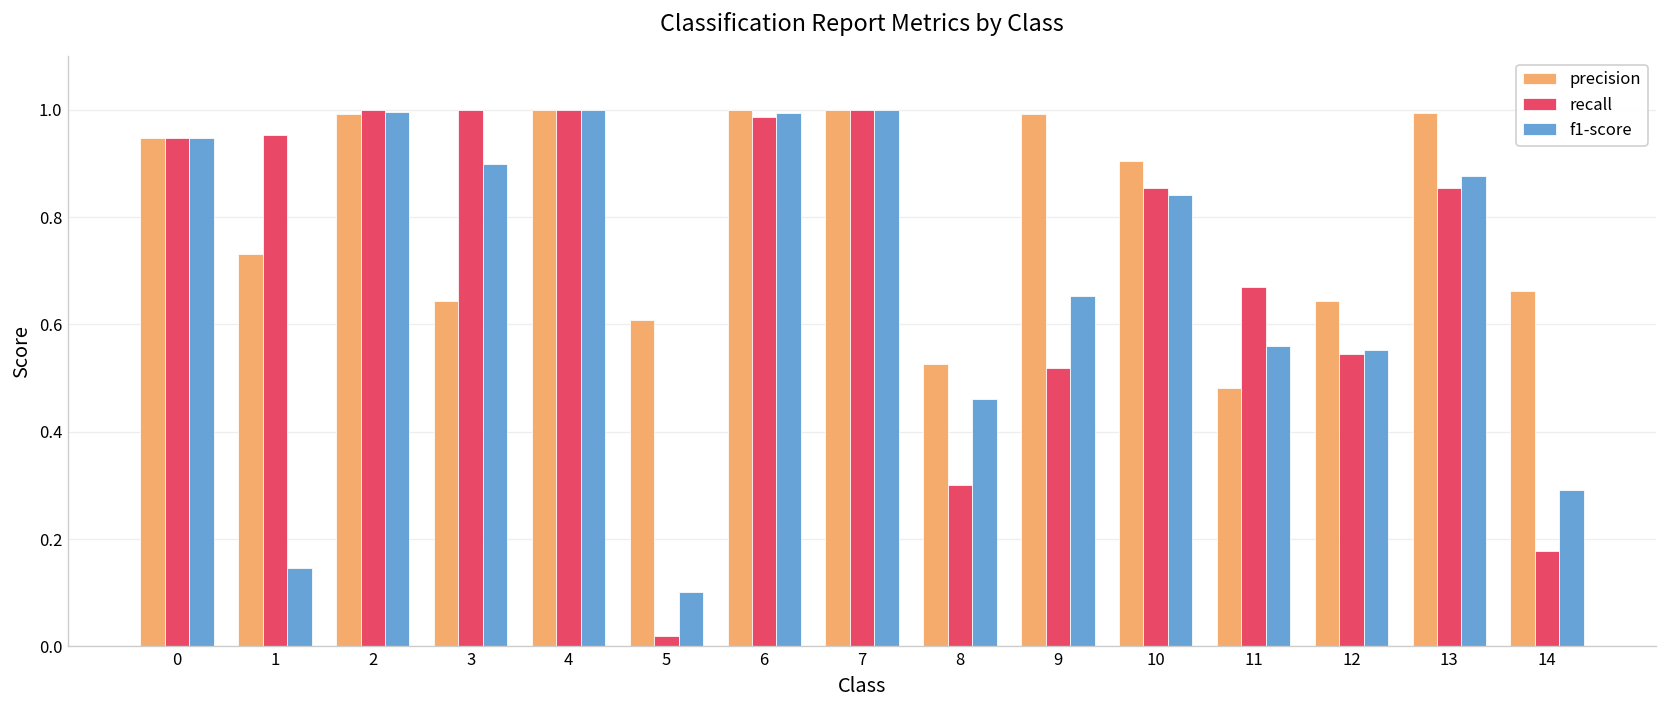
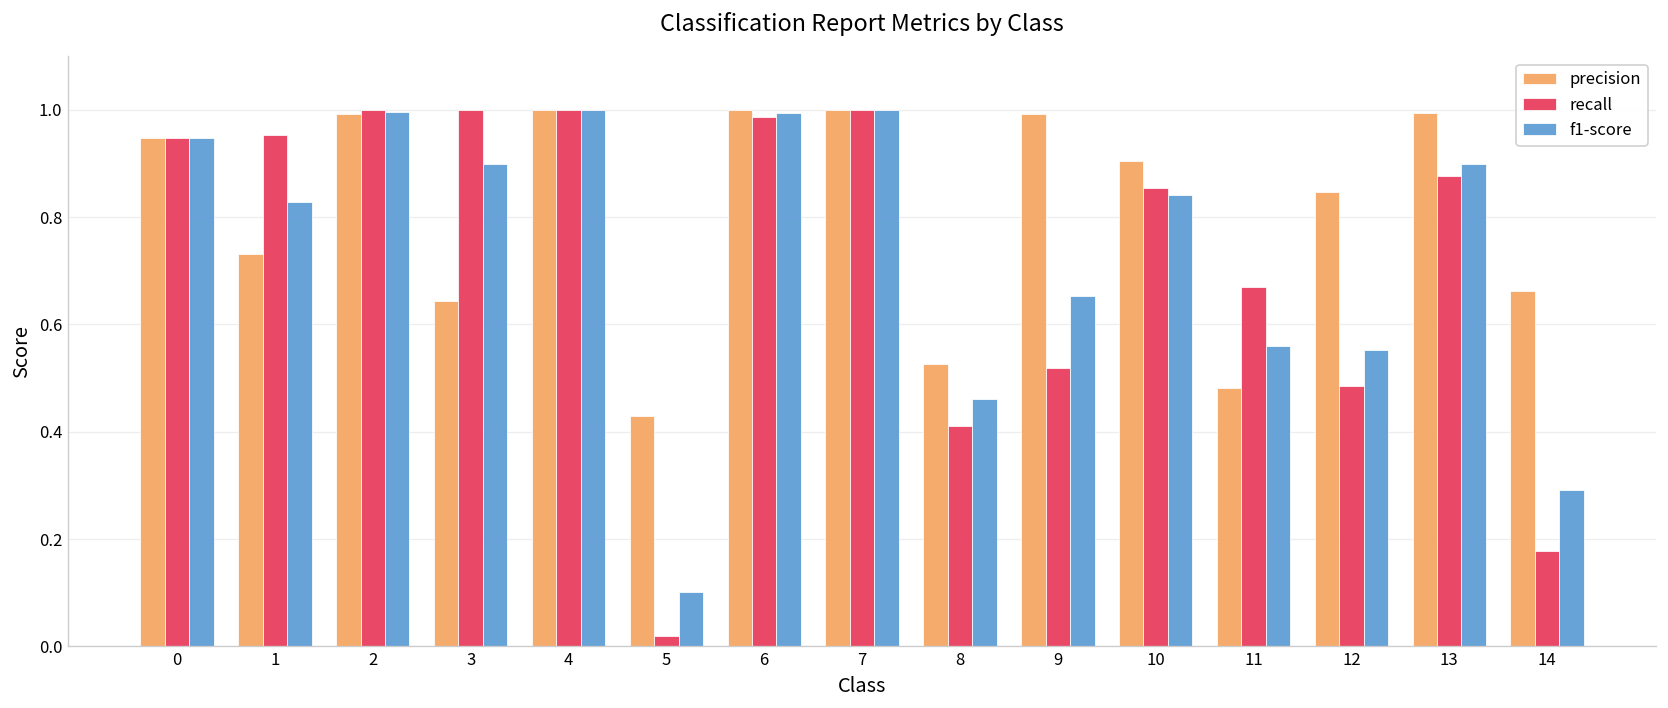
f1-score, 1: 0.15 -> 0.83
precision, 5: 0.61 -> 0.43
recall, 8: 0.30 -> 0.41
precision, 12: 0.64 -> 0.85
recall, 12: 0.54 -> 0.48
recall, 13: 0.85 -> 0.88
f1-score, 13: 0.88 -> 0.90
